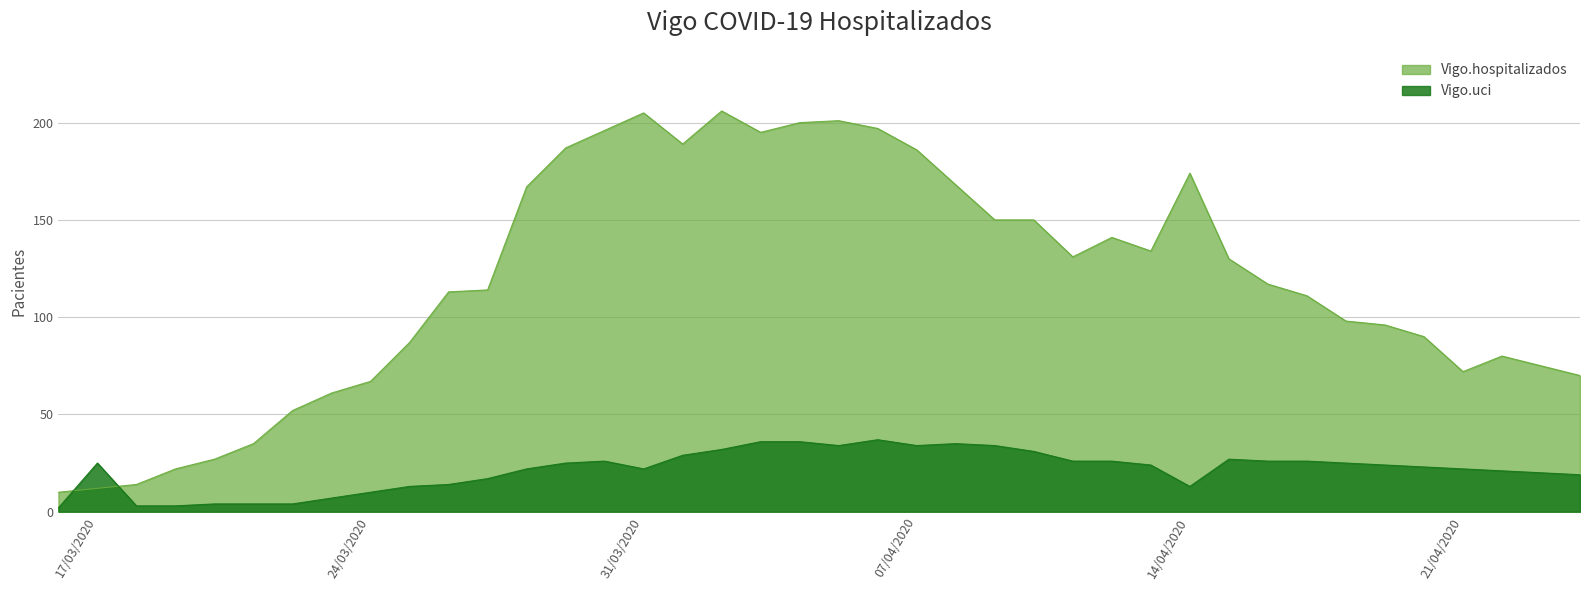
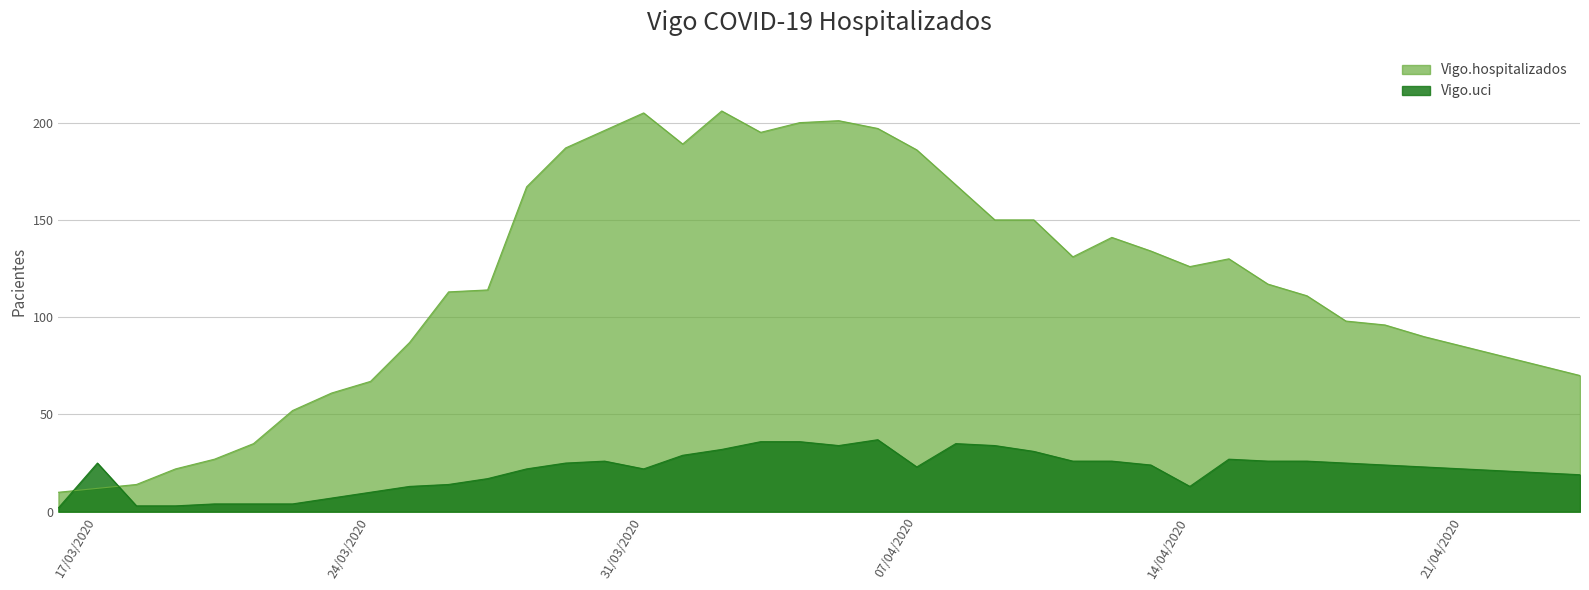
Vigo.uci, 07/04/2020: 34 -> 23
Vigo.hospitalizados, 14/04/2020: 174 -> 126
Vigo.hospitalizados, 21/04/2020: 72 -> 85
